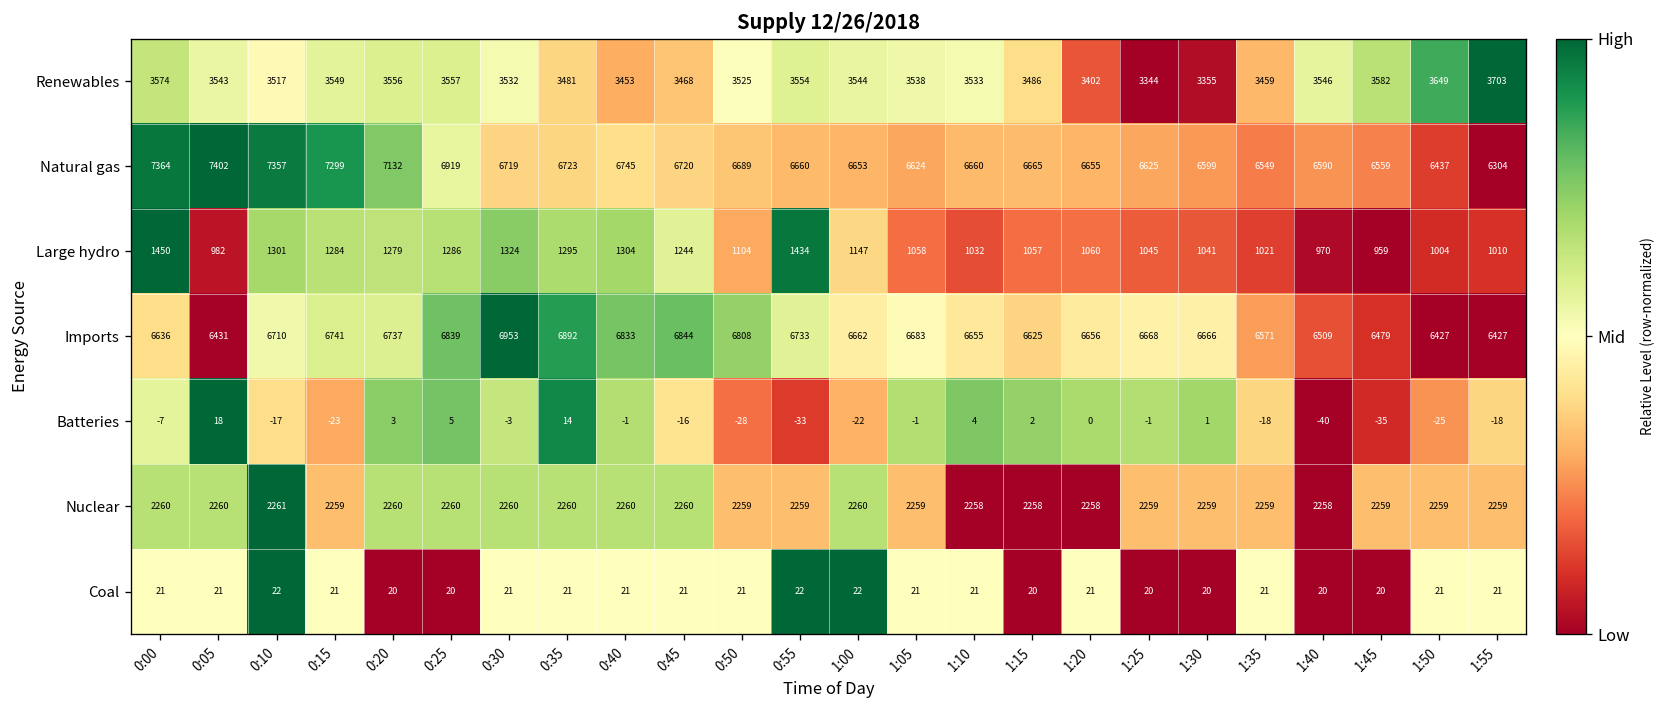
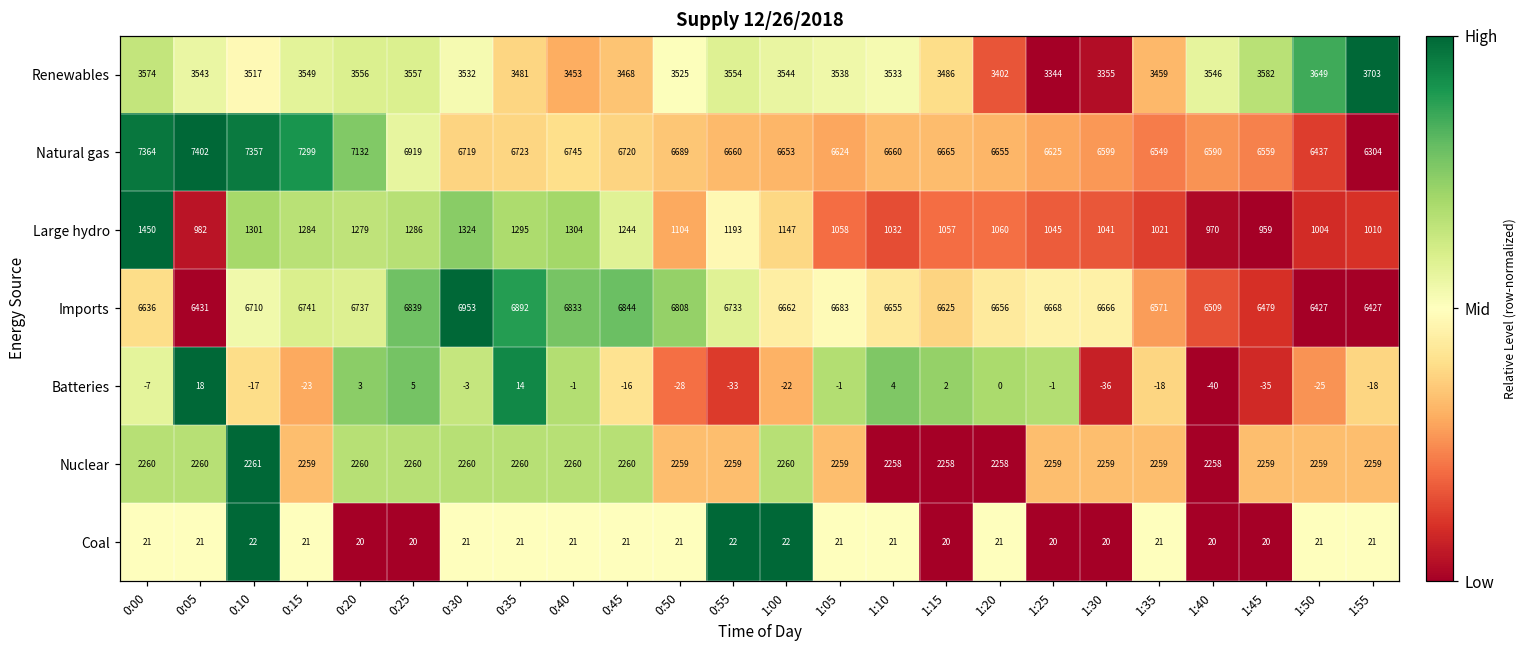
Large hydro, 0:55: 1434 -> 1193
Batteries, 1:30: 1 -> -36
